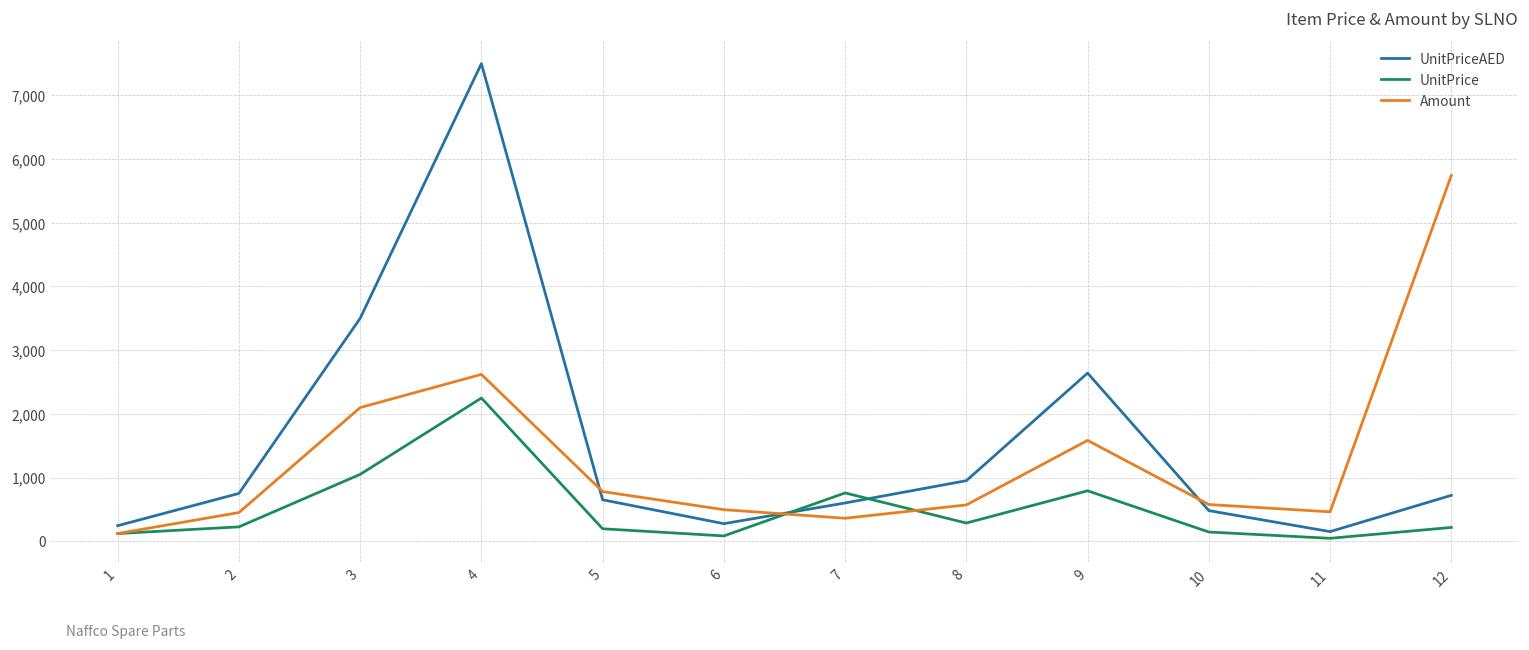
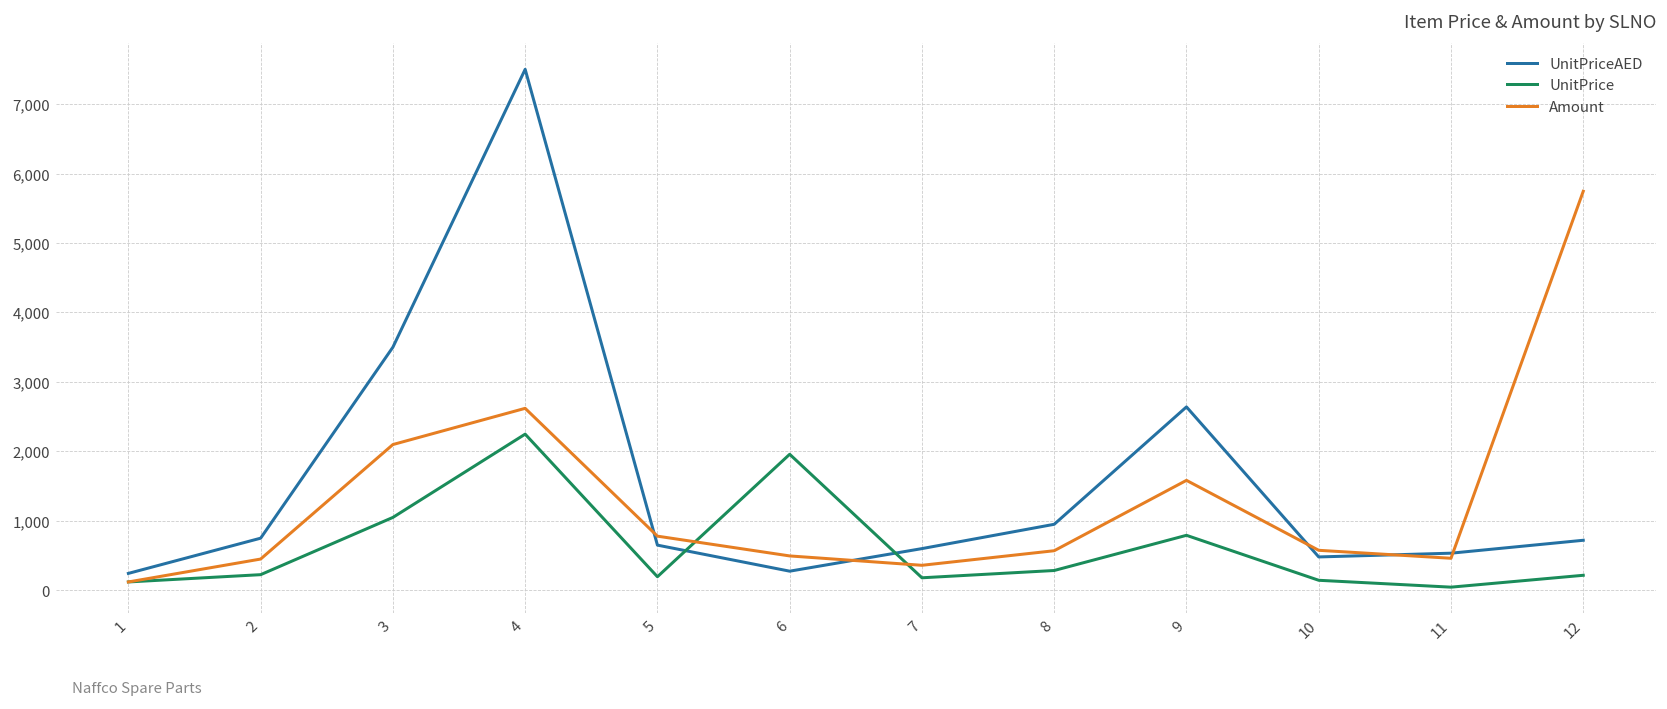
UnitPrice, 6: 100 -> 2,000
UnitPrice, 7: 800 -> 200
UnitPriceAED, 11: 200 -> 500
